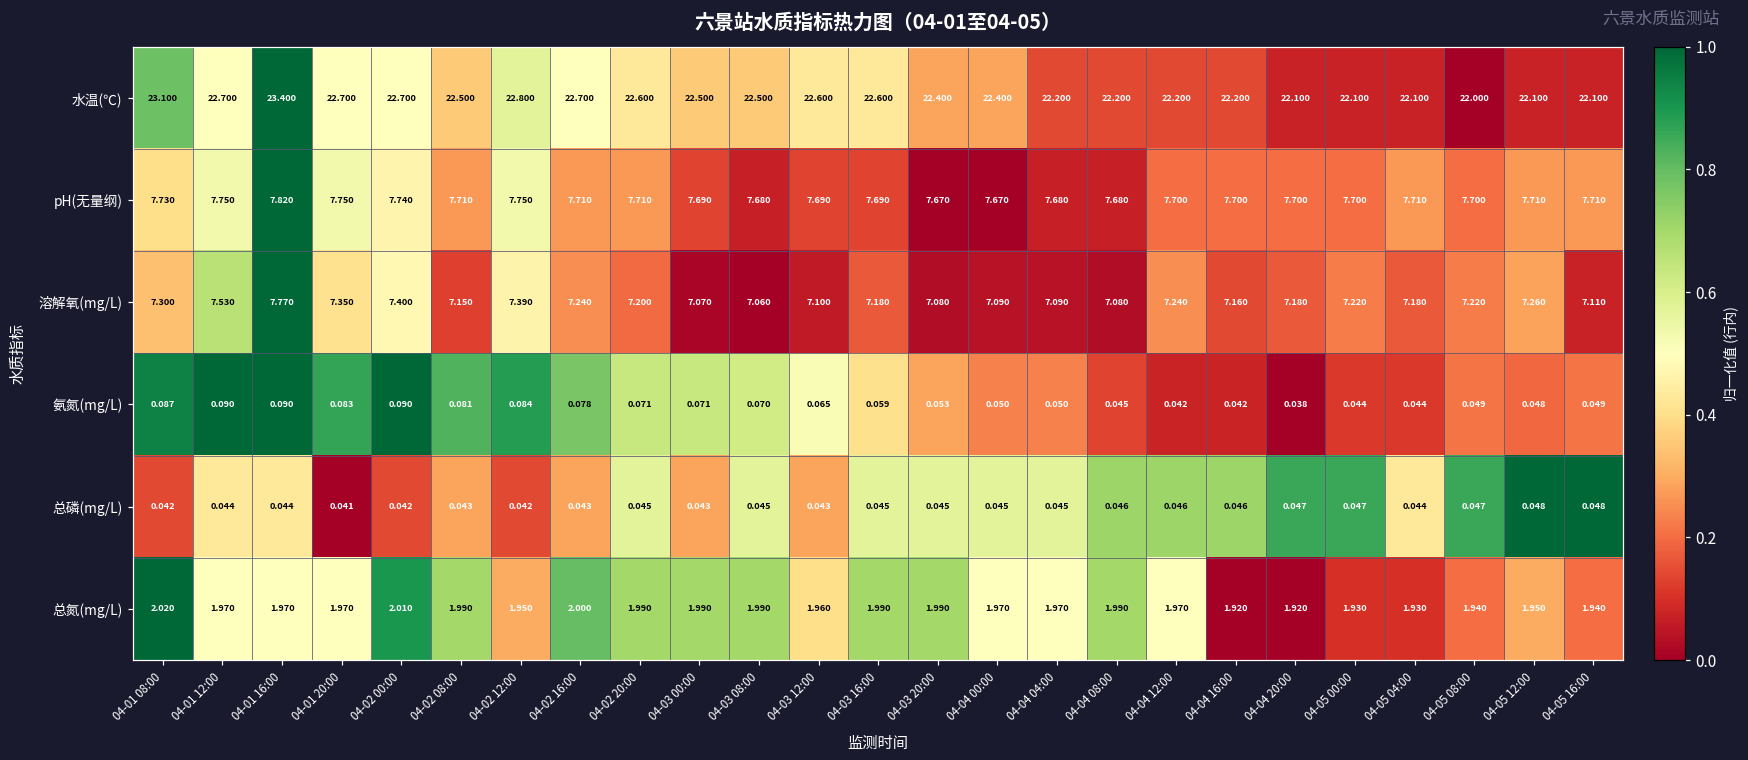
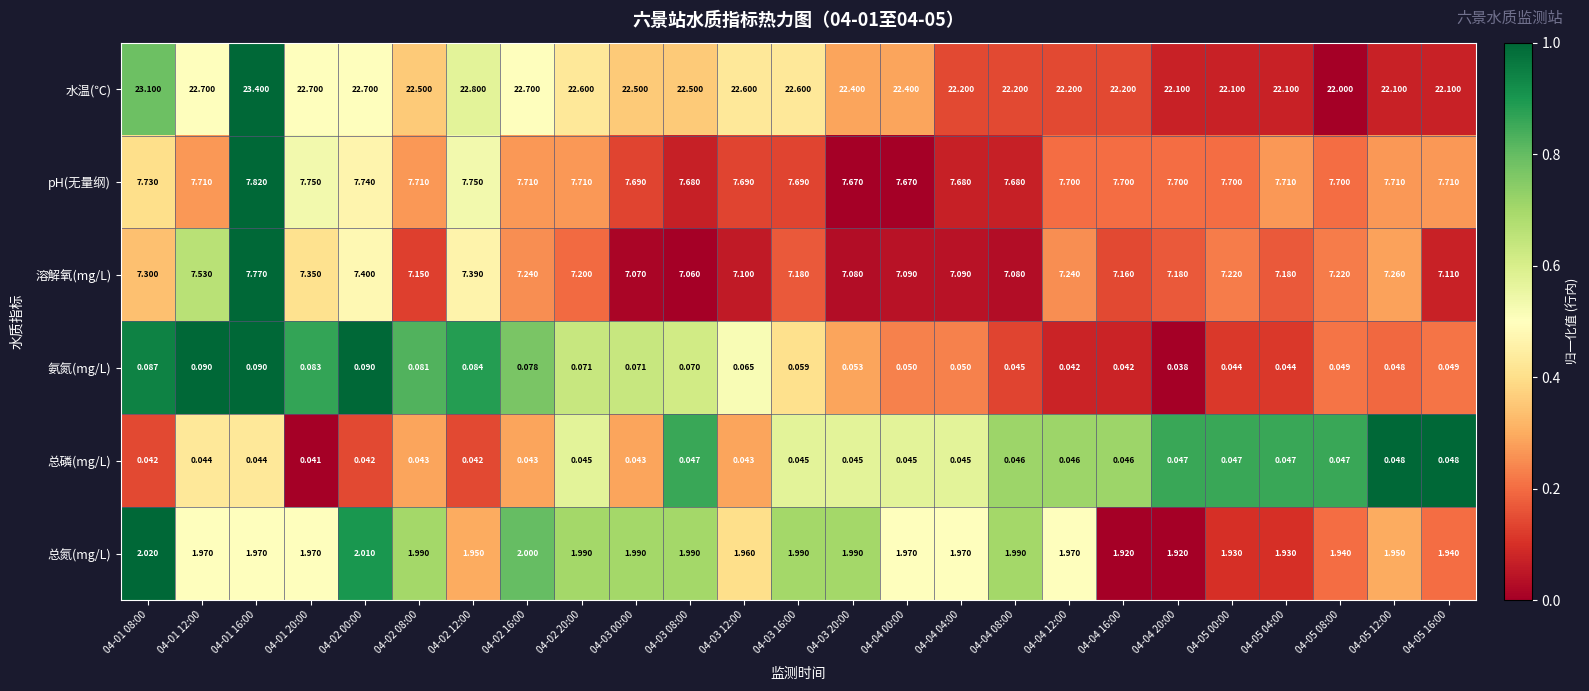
pH(无量纲), 04-01 12:00: 7.750 -> 7.710
总磷(mg/L), 04-03 08:00: 0.045 -> 0.047
总磷(mg/L), 04-05 04:00: 0.044 -> 0.047
